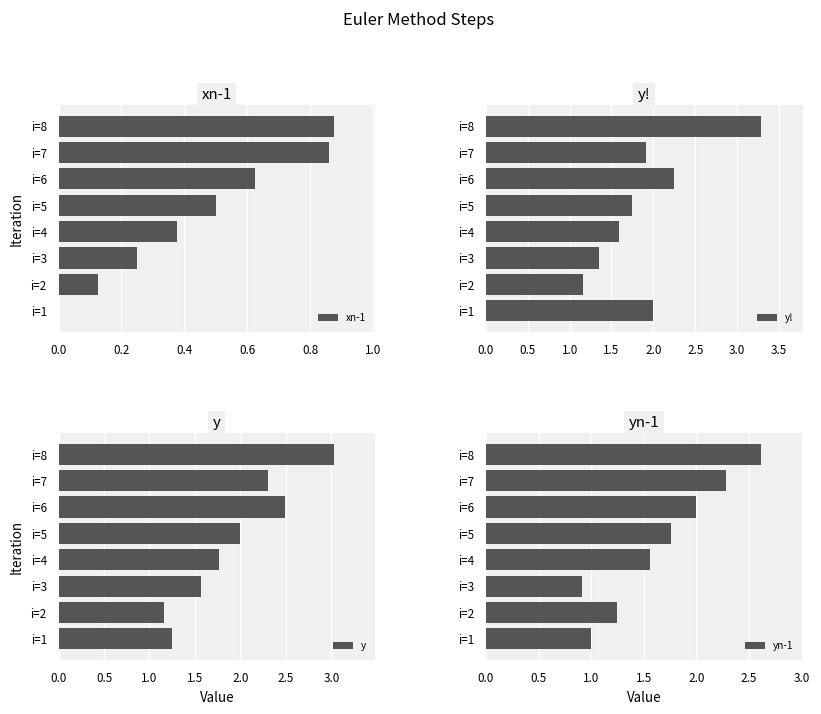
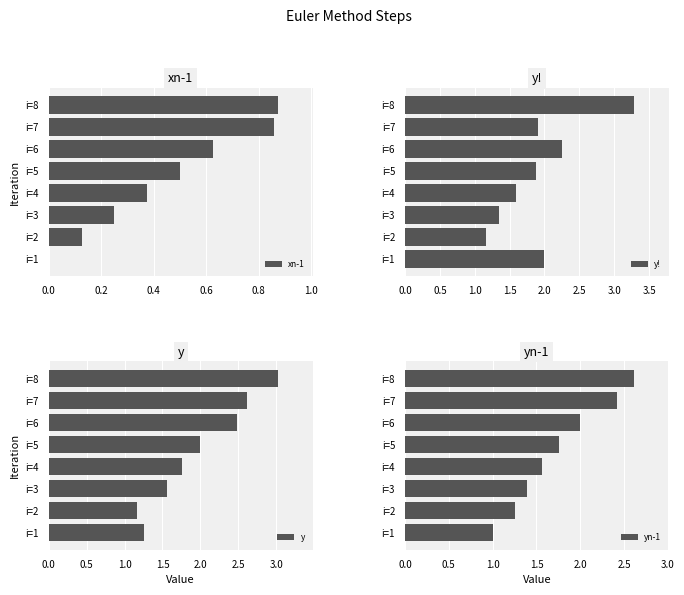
y!, i=5: 1.7 -> 1.9
y, i=7: 2.3 -> 2.6
yn-1, i=7: 2.3 -> 2.4
yn-1, i=3: 0.9 -> 1.4
